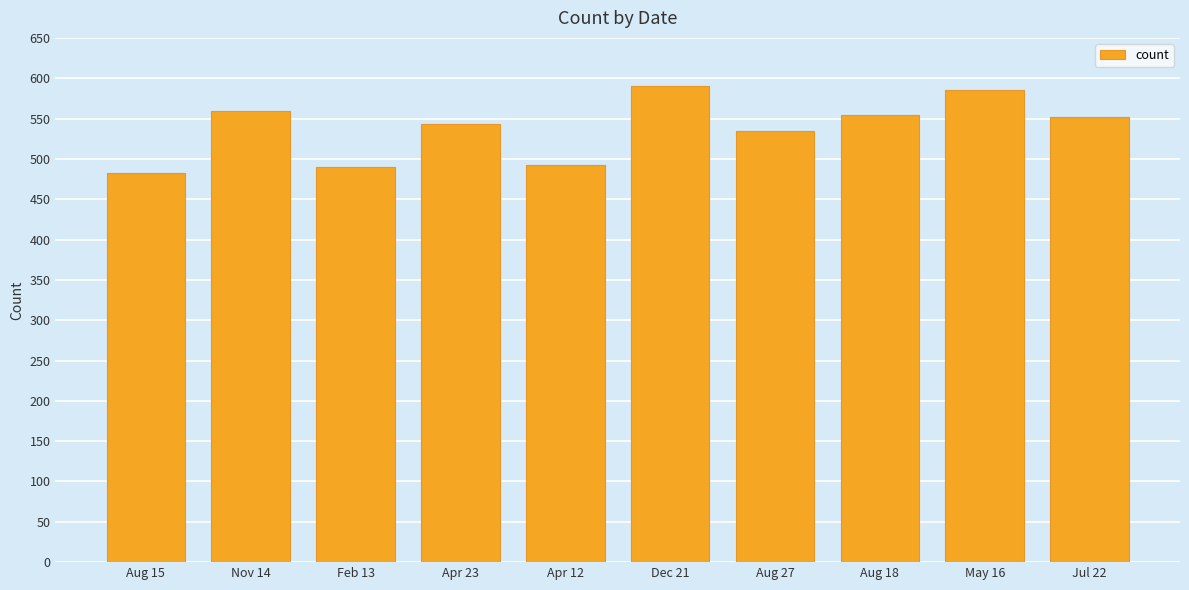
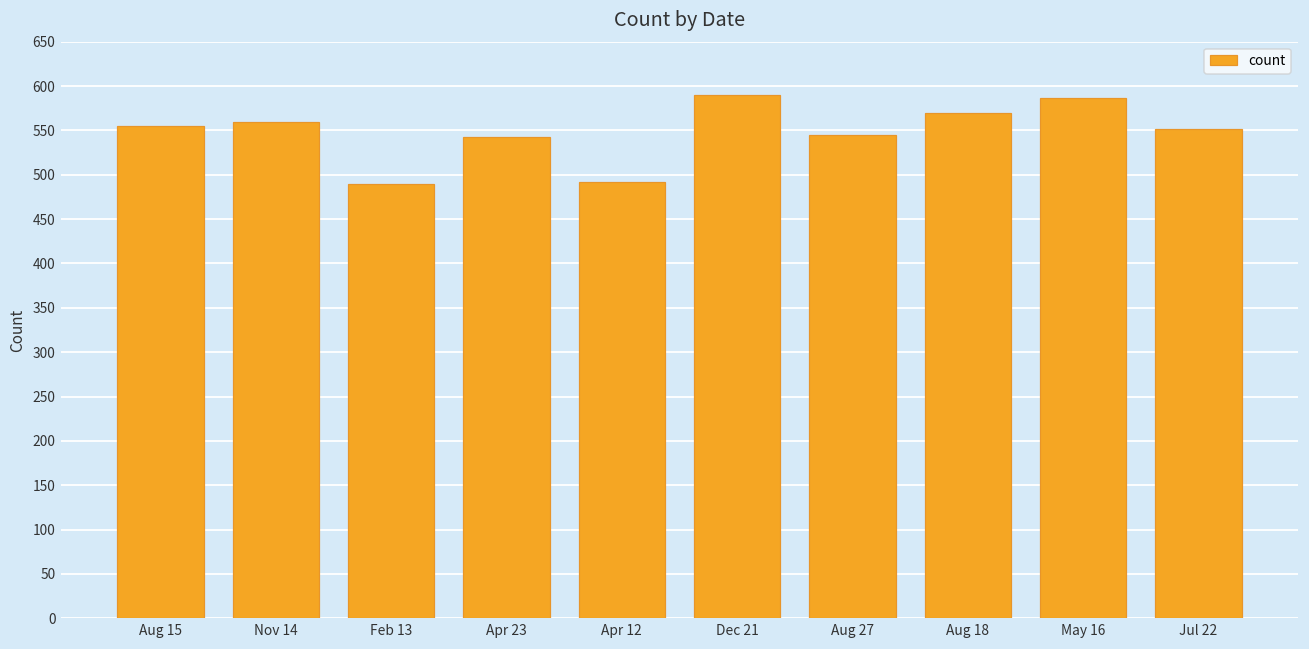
Aug 15: 480 -> 560
Aug 27: 530 -> 550
Aug 18: 550 -> 570
